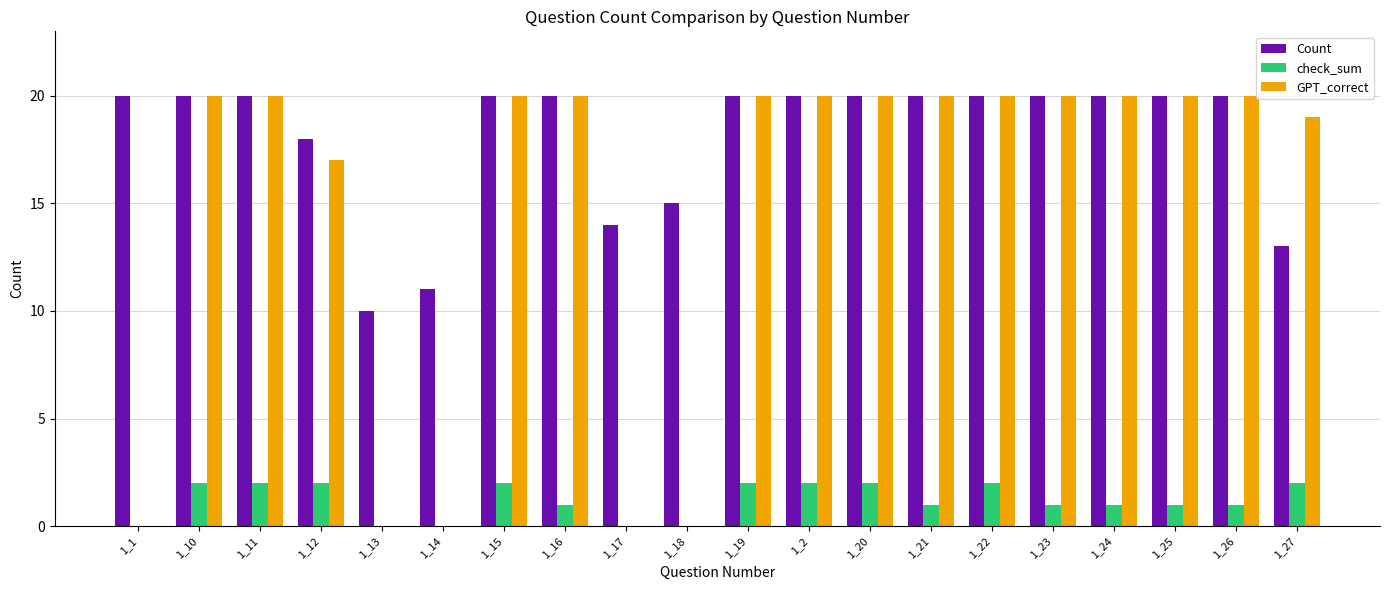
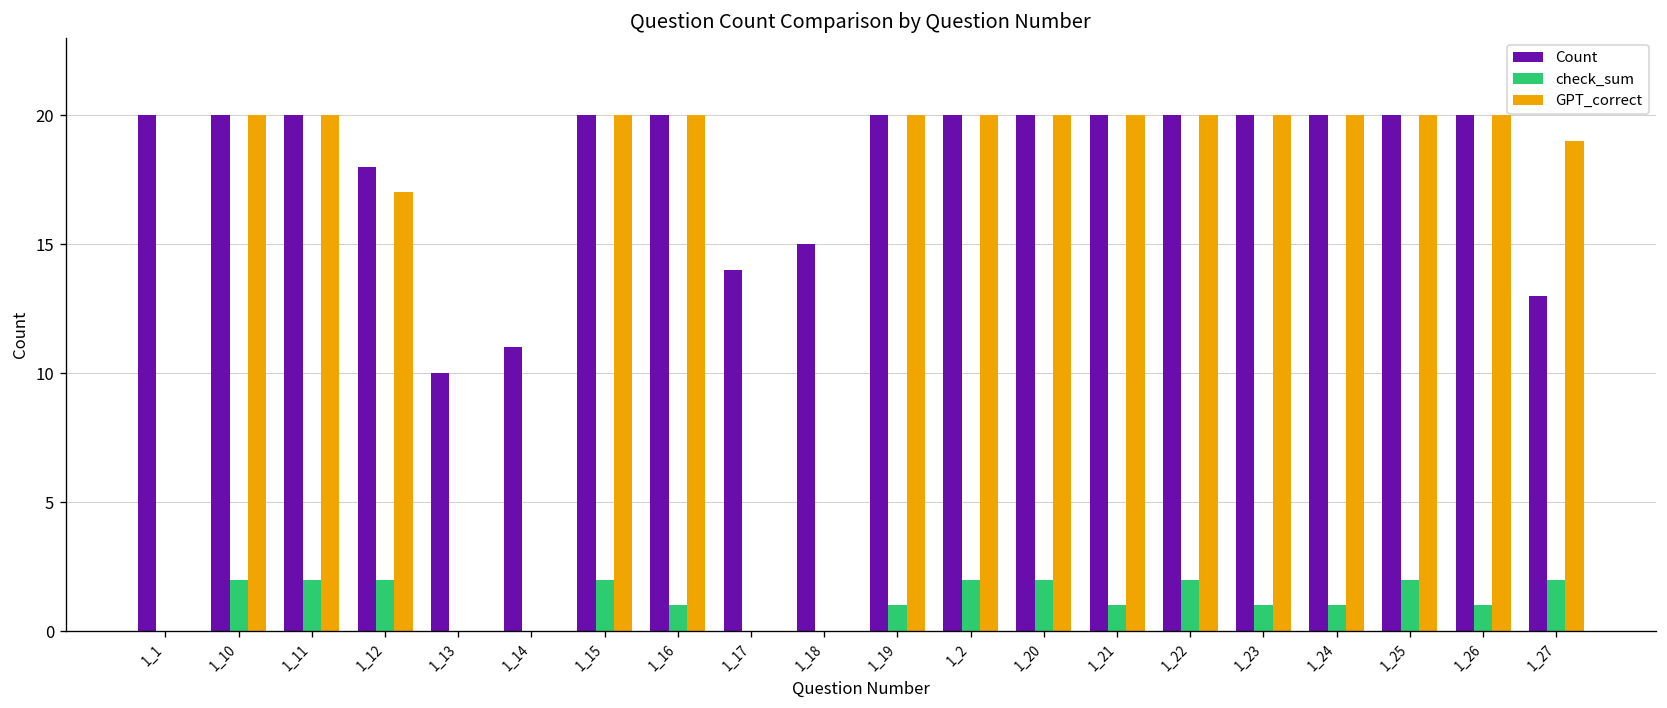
check_sum, 1_19: 2 -> 1
check_sum, 1_25: 1 -> 2
